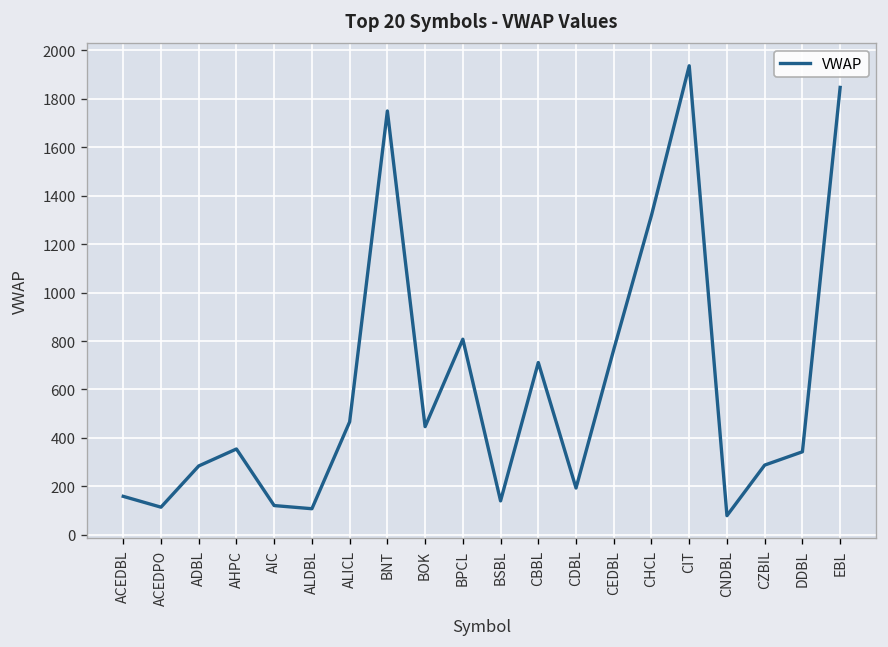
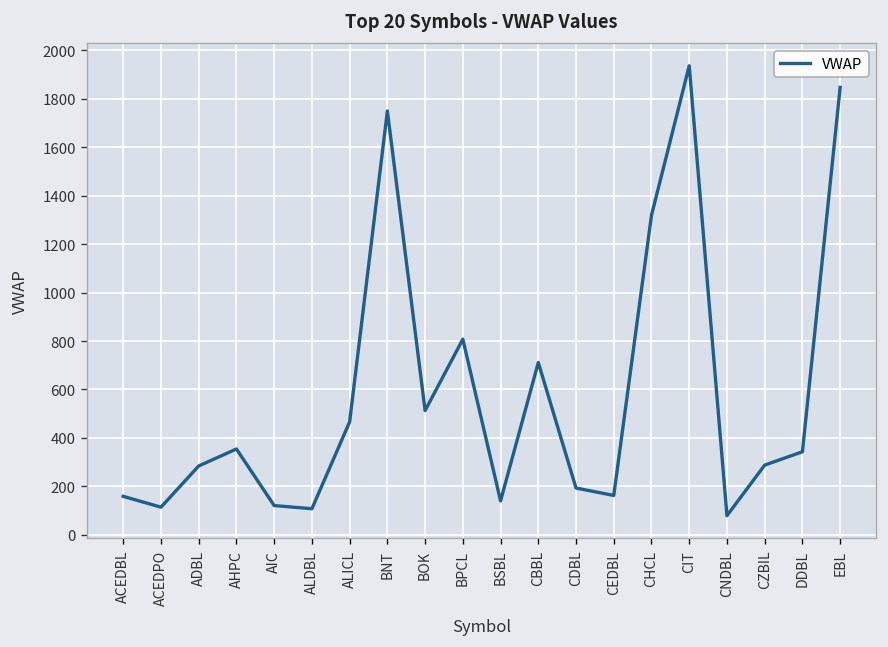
BOK: 450 -> 510
CEDBL: 770 -> 160
